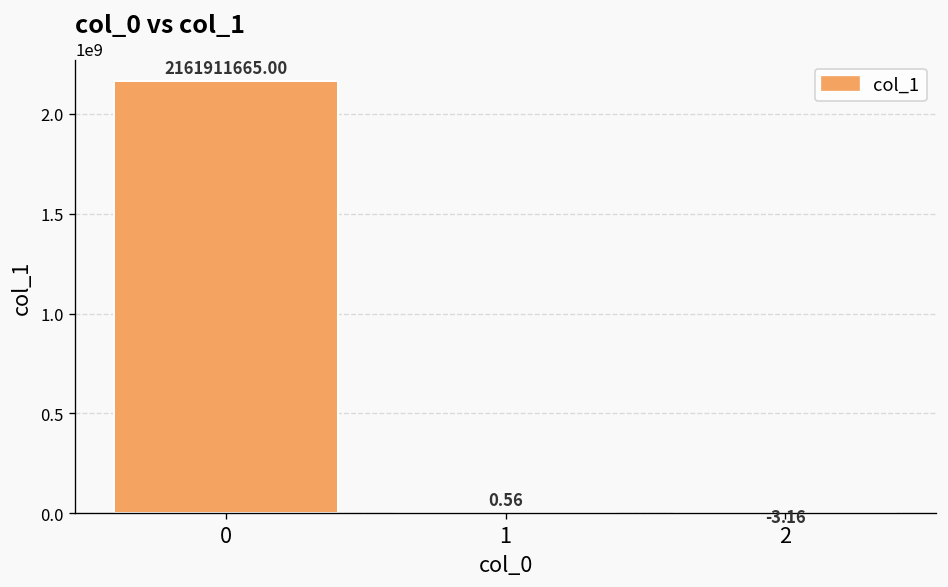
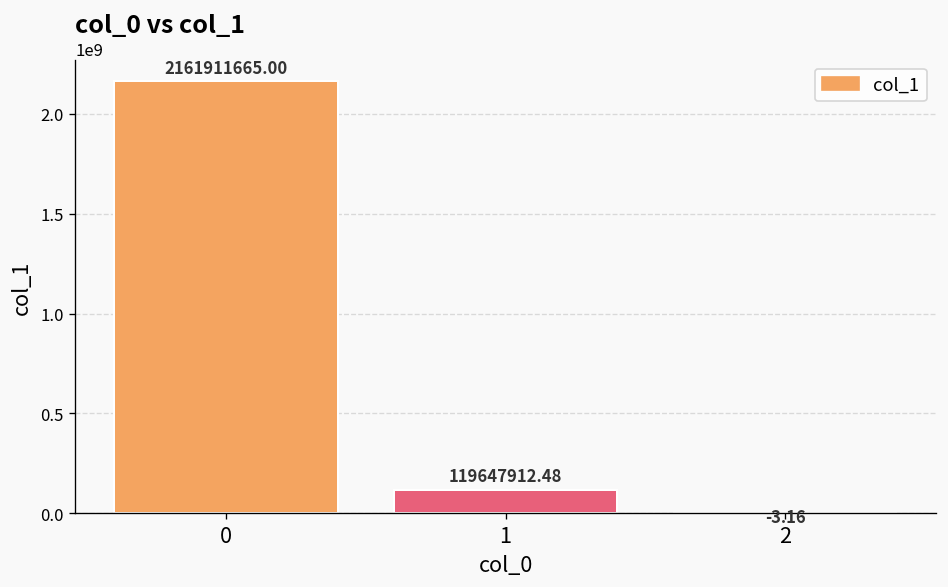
1: 0.56 -> 119647912.48
